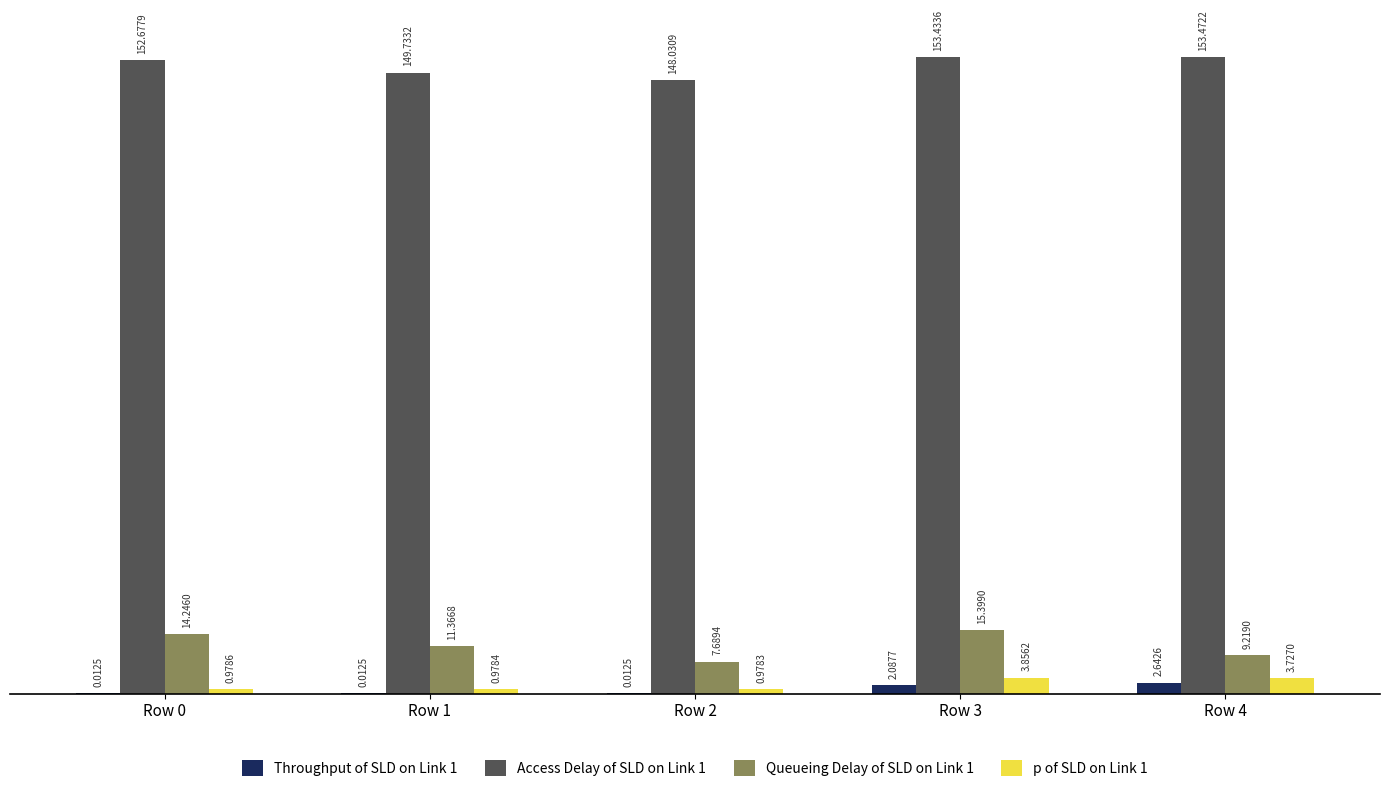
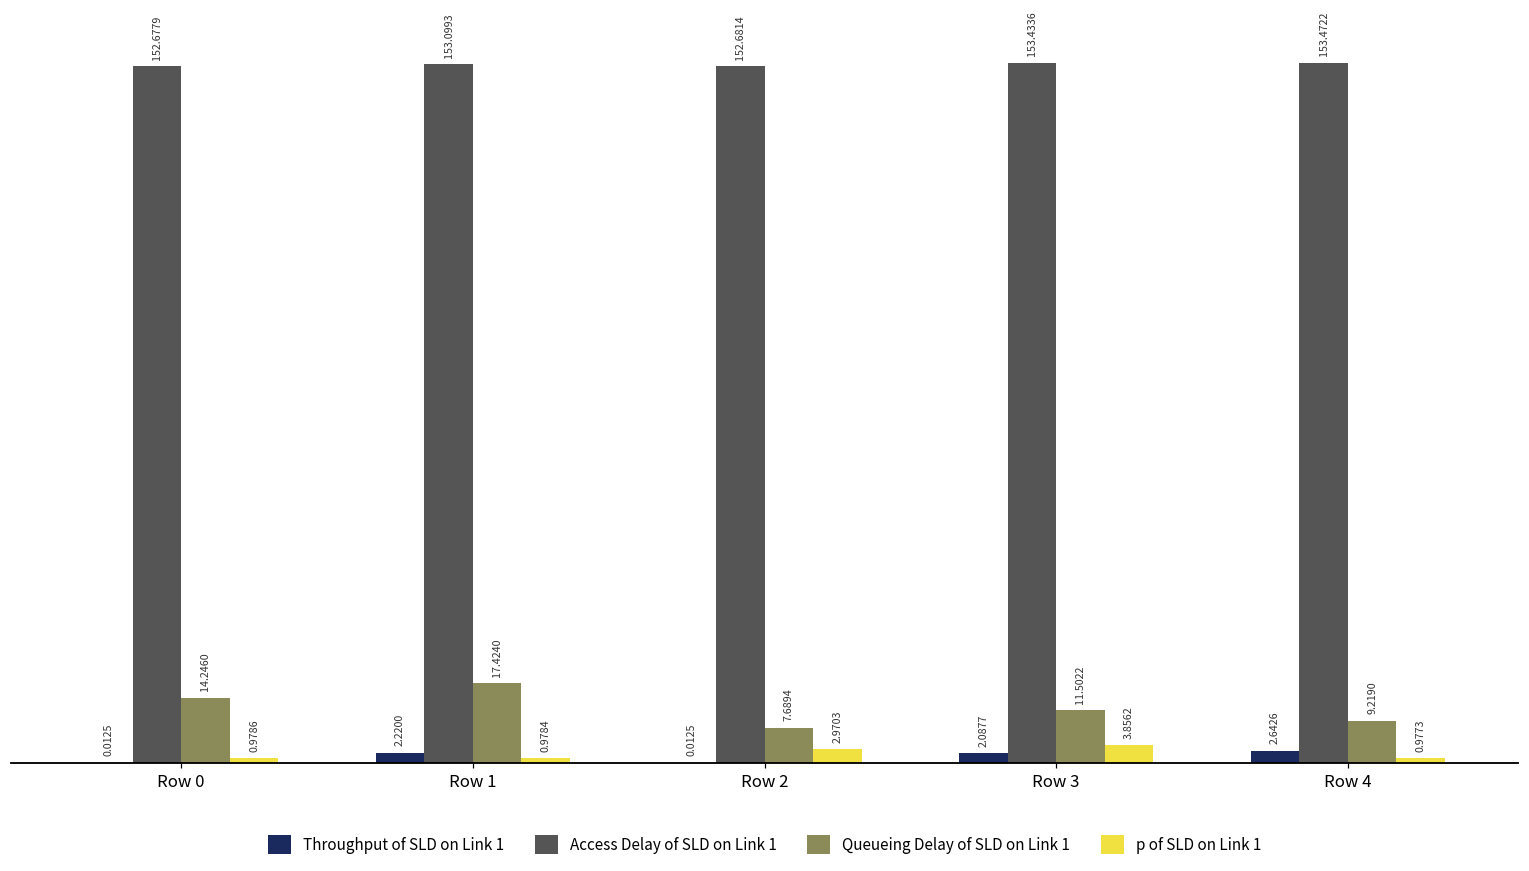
Throughput of SLD on Link 1, Row 1: 0.0125 -> 2.2200
Access Delay of SLD on Link 1, Row 1: 149.7332 -> 153.0993
Queueing Delay of SLD on Link 1, Row 1: 11.3668 -> 17.4240
Access Delay of SLD on Link 1, Row 2: 148.0309 -> 152.6814
p of SLD on Link 1, Row 2: 0.9783 -> 2.9703
Queueing Delay of SLD on Link 1, Row 3: 15.3990 -> 11.5022
p of SLD on Link 1, Row 4: 3.7270 -> 0.9773
